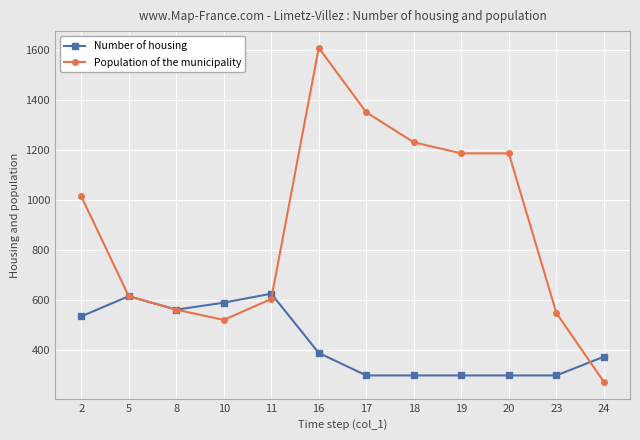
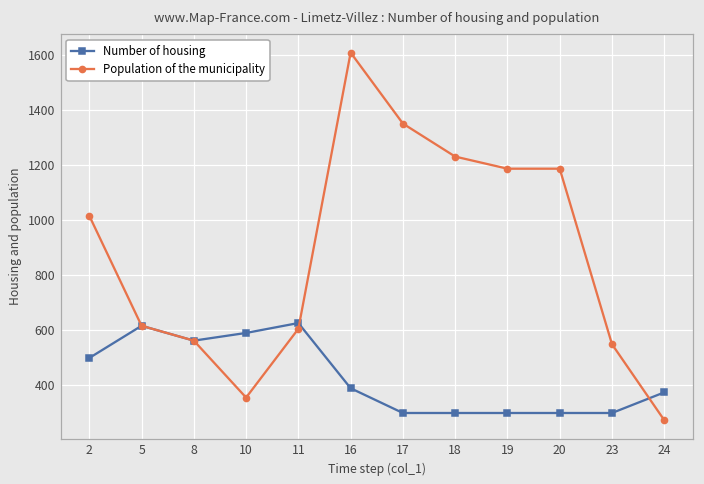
Number of housing, 2: 540 -> 500
Population of the municipality, 10: 520 -> 360
